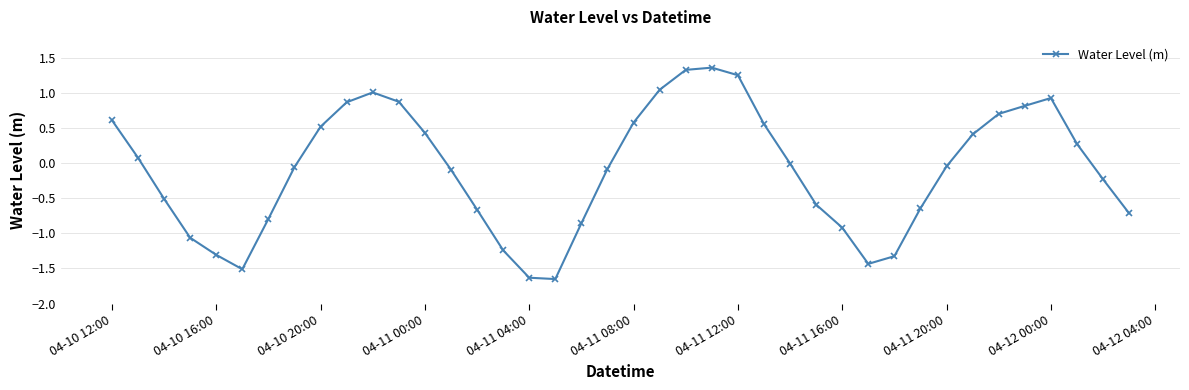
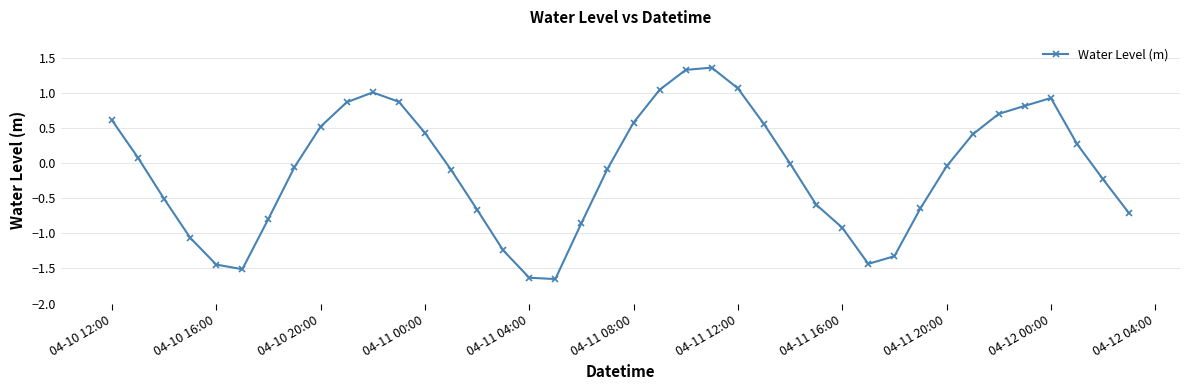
04-10 16:00: -1.3 -> -1.4
04-11 12:00: 1.3 -> 1.1
